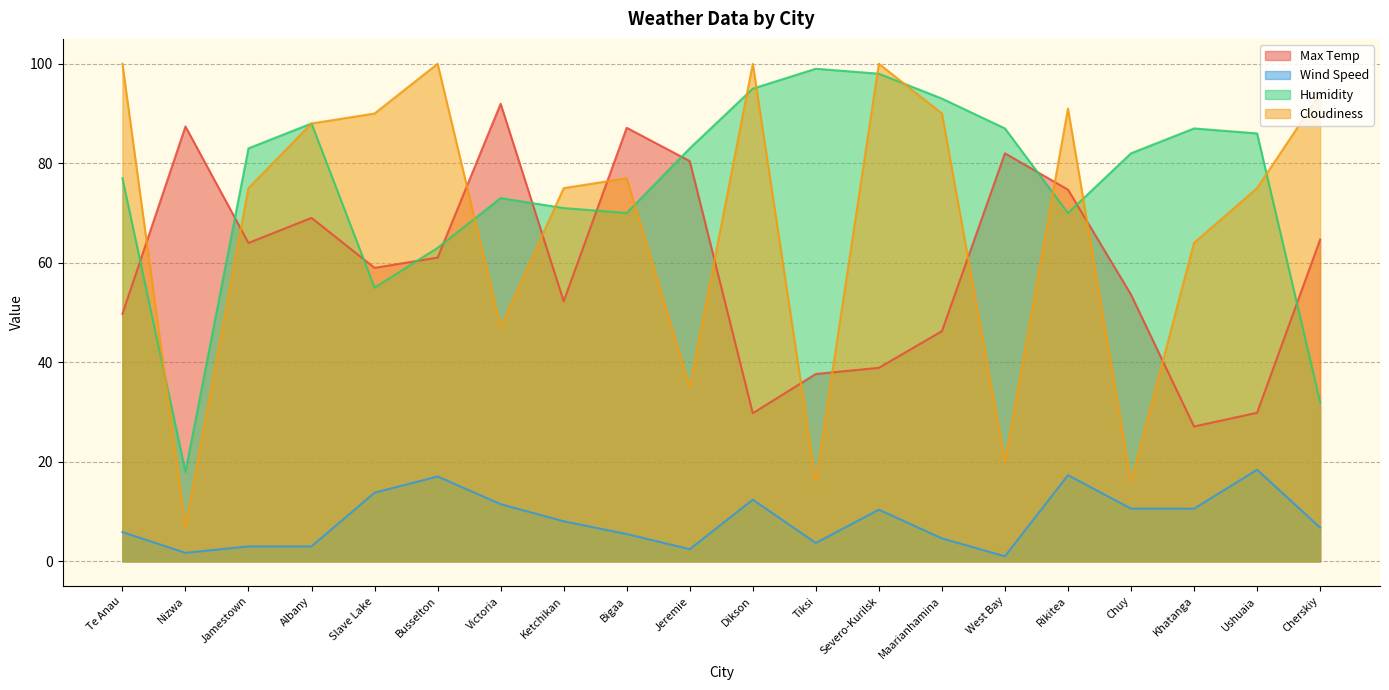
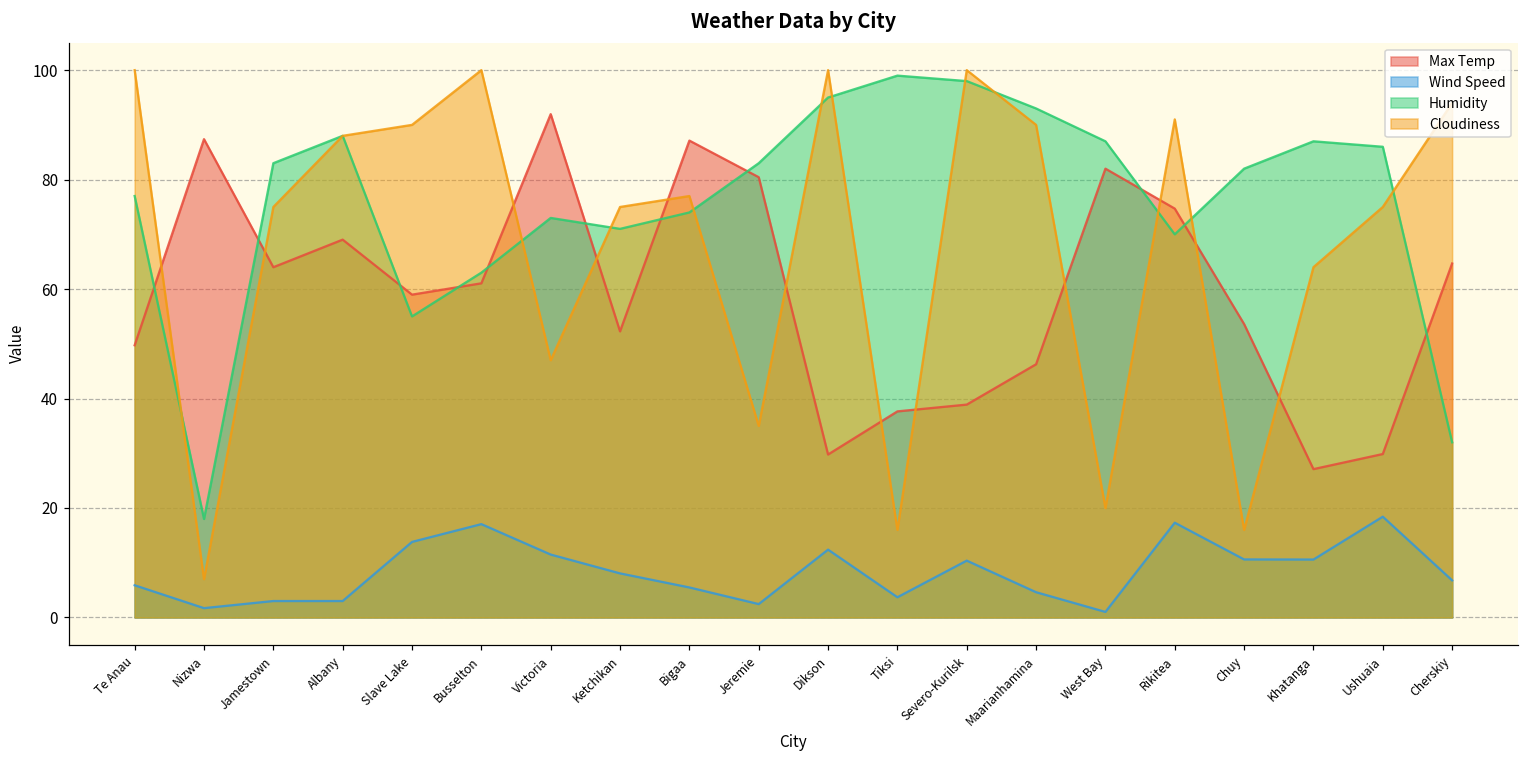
Humidity, Bigaa: 70 -> 74
